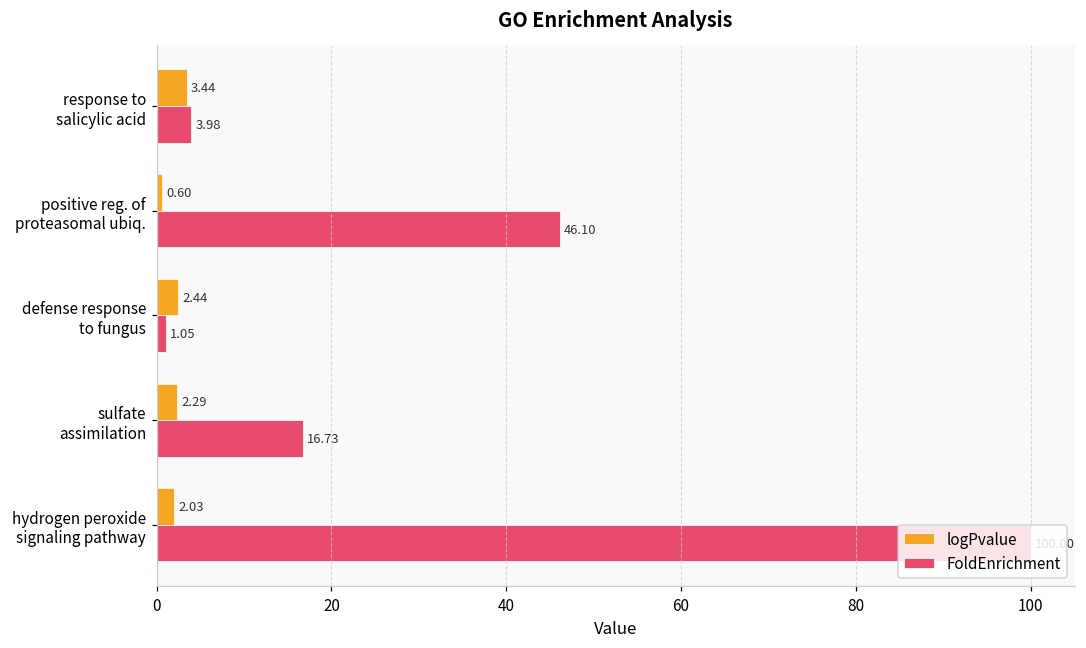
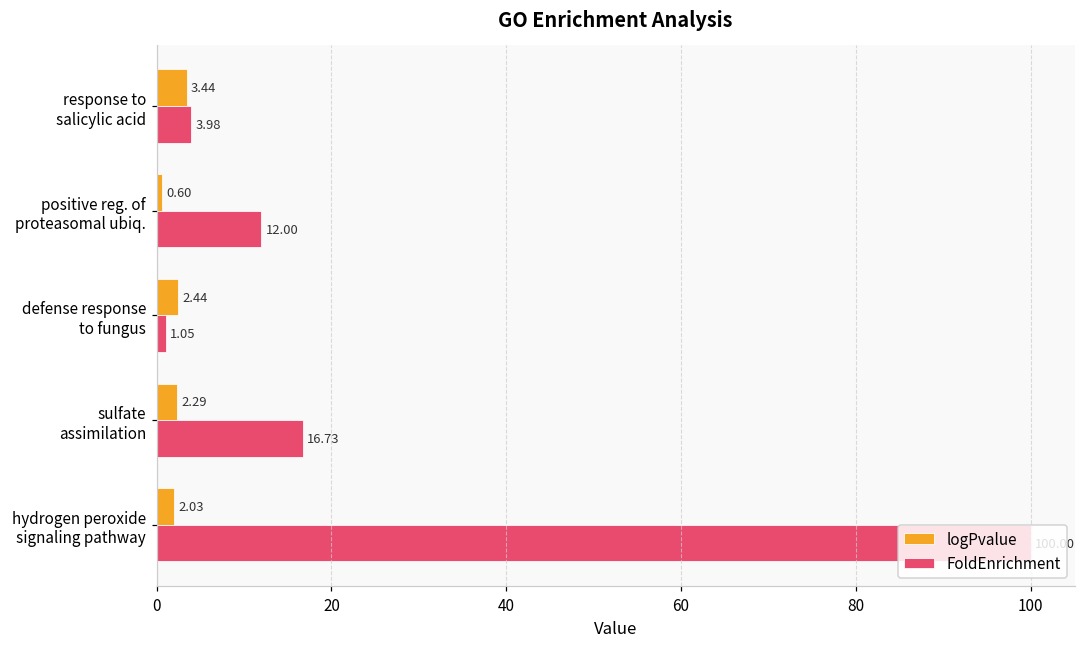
FoldEnrichment, positive reg. of proteasomal ubiq.: 46.10 -> 12.00
